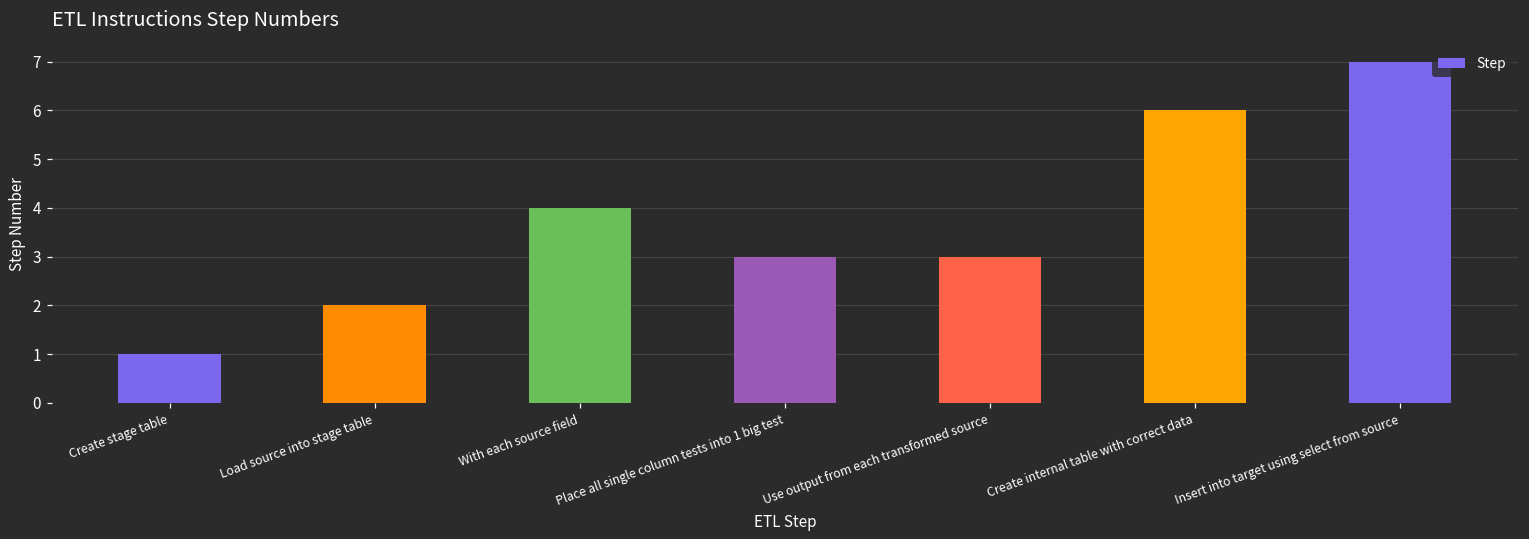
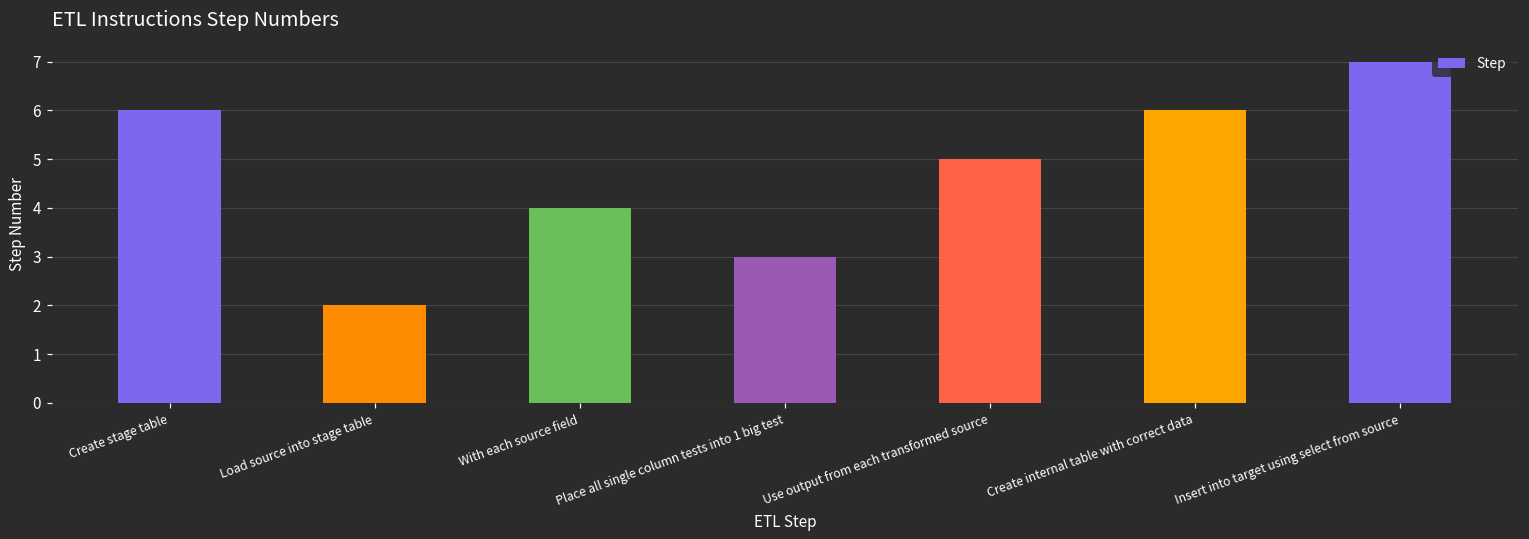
Create stage table: 1 -> 6
Use output from each transformed source: 3 -> 5
